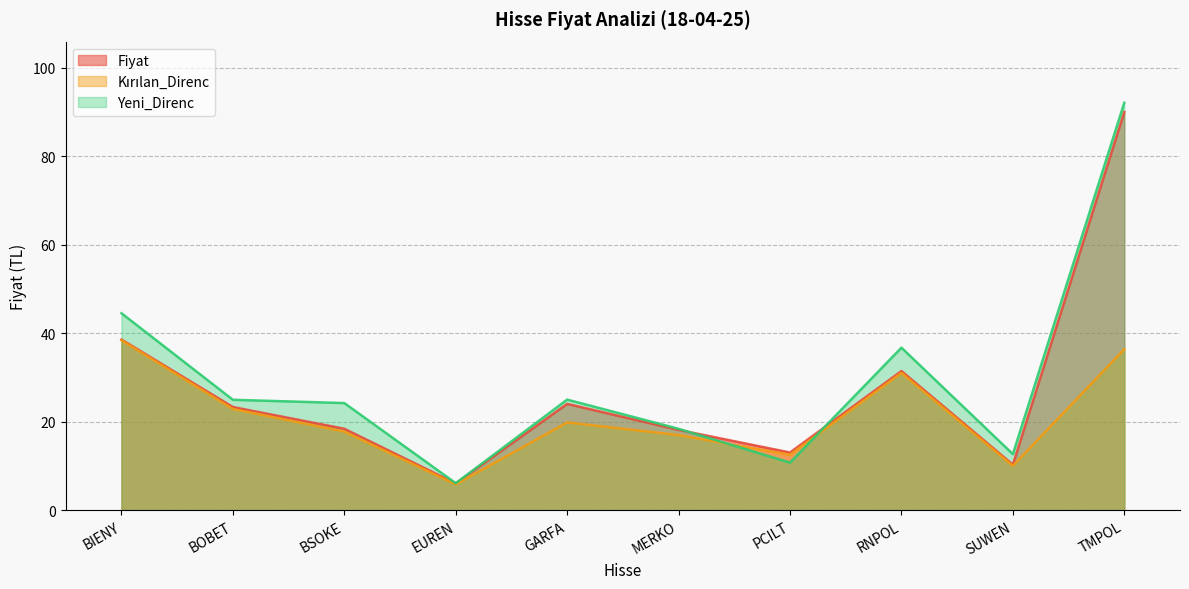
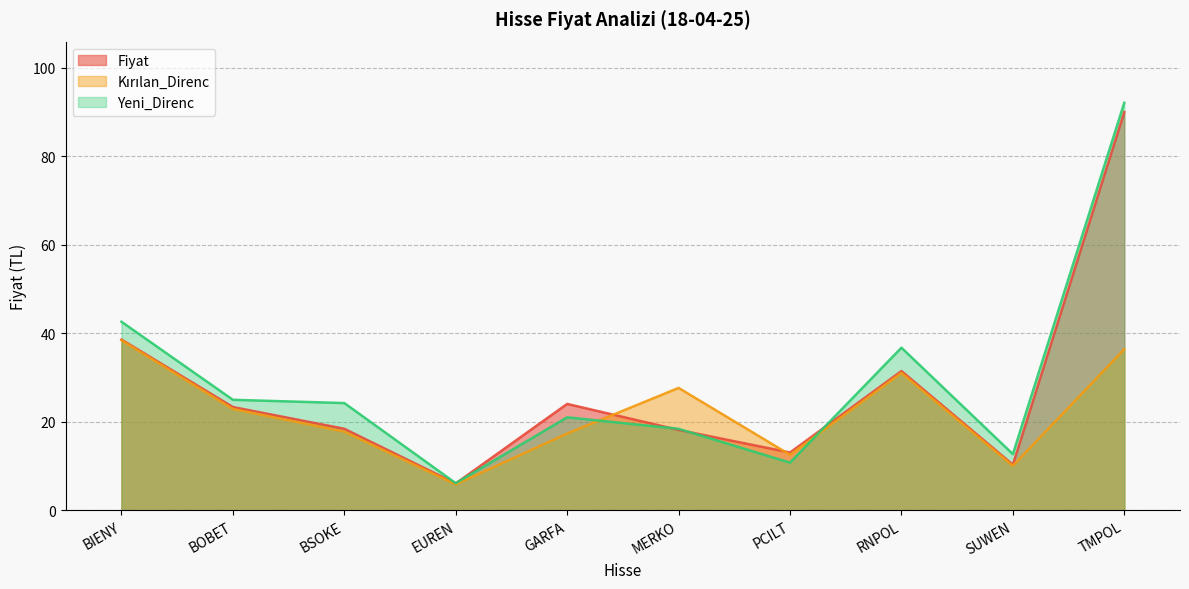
Yeni_Direnc, BIENY: 45 -> 43
Kırılan_Direnc, GARFA: 20 -> 17
Yeni_Direnc, GARFA: 25 -> 21
Kırılan_Direnc, MERKO: 17 -> 28
